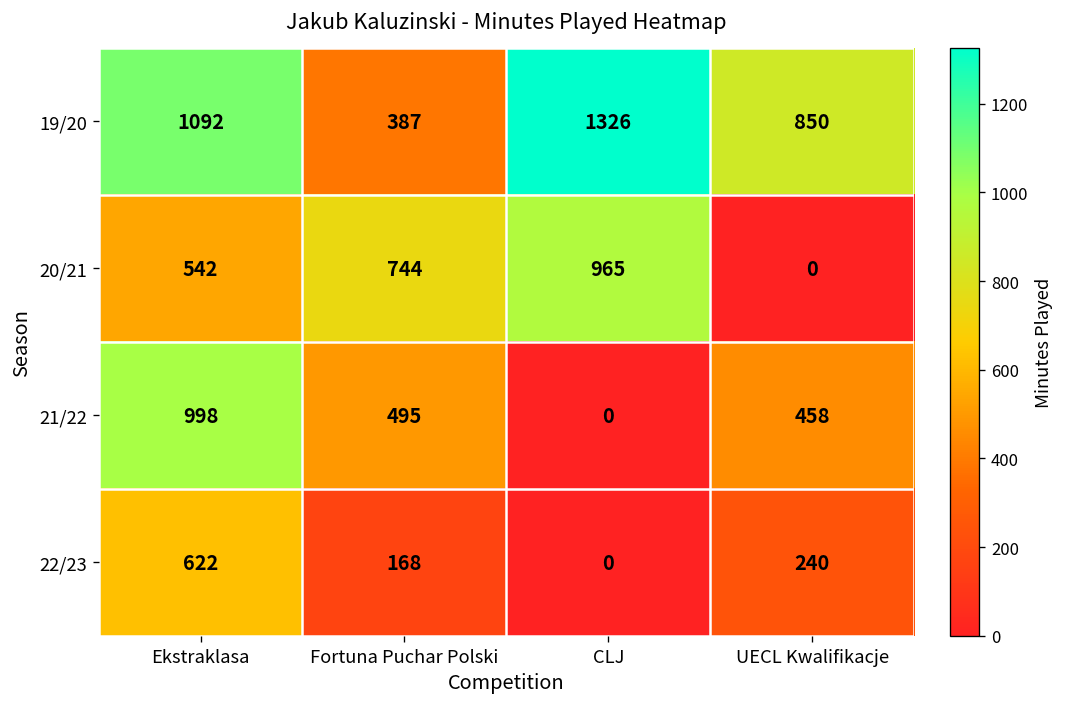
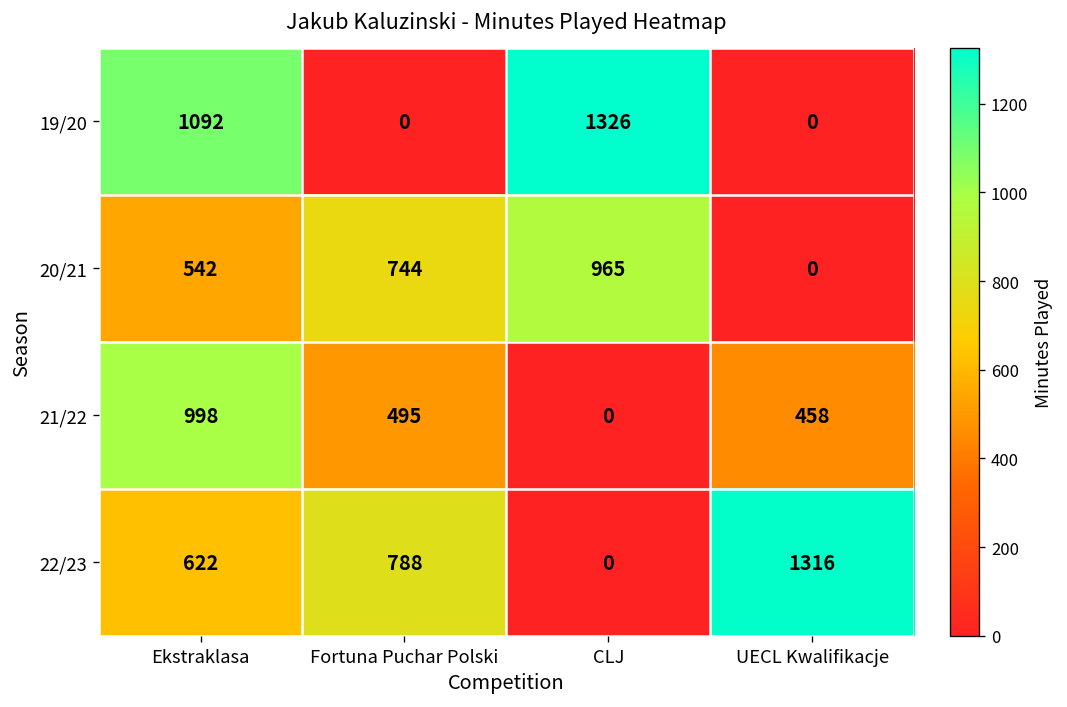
19/20, Fortuna Puchar Polski: 387 -> 0
19/20, UECL Kwalifikacje: 850 -> 0
22/23, Fortuna Puchar Polski: 168 -> 788
22/23, UECL Kwalifikacje: 240 -> 1316
